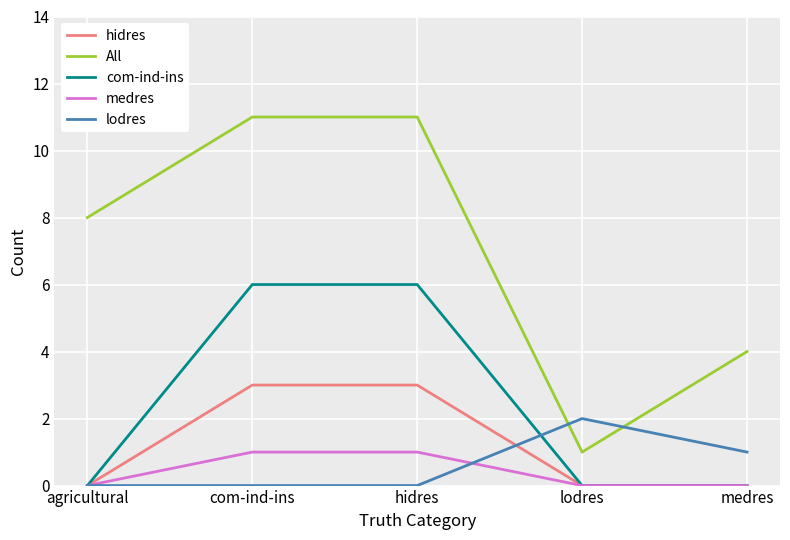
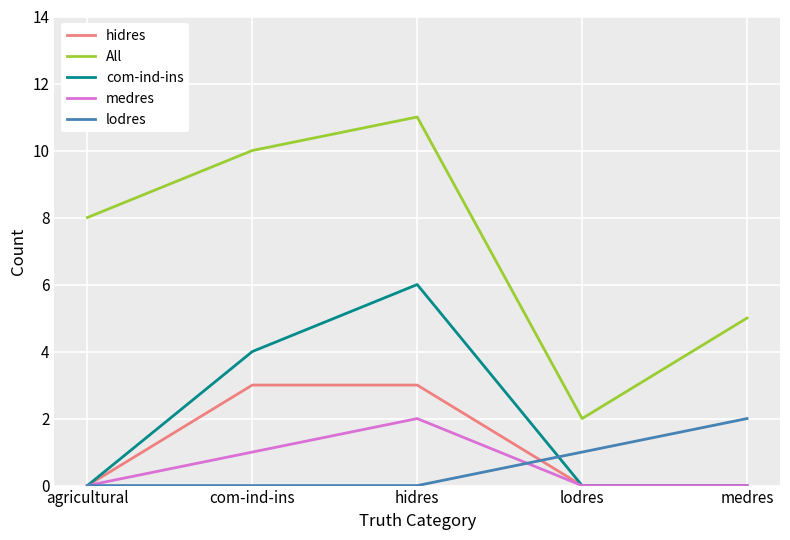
All, com-ind-ins: 11 -> 10
com-ind-ins, com-ind-ins: 6 -> 4
medres, hidres: 1 -> 2
All, lodres: 1 -> 2
lodres, lodres: 2 -> 1
All, medres: 4 -> 5
lodres, medres: 1 -> 2
